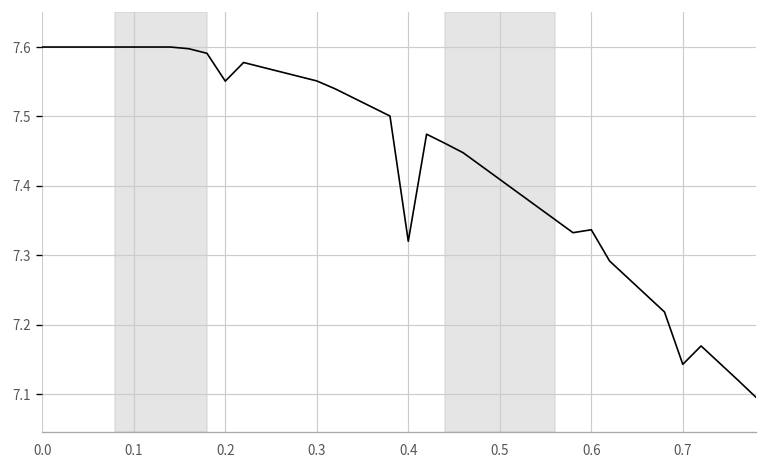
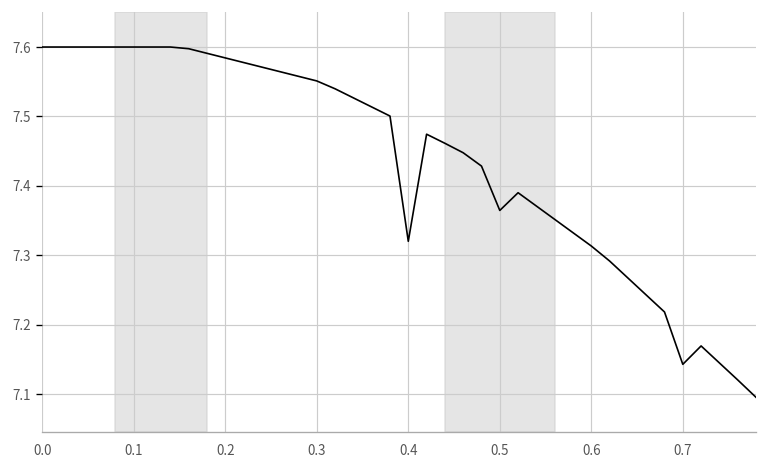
0.2: 7.55 -> 7.58
0.5: 7.41 -> 7.36
0.6: 7.34 -> 7.31
